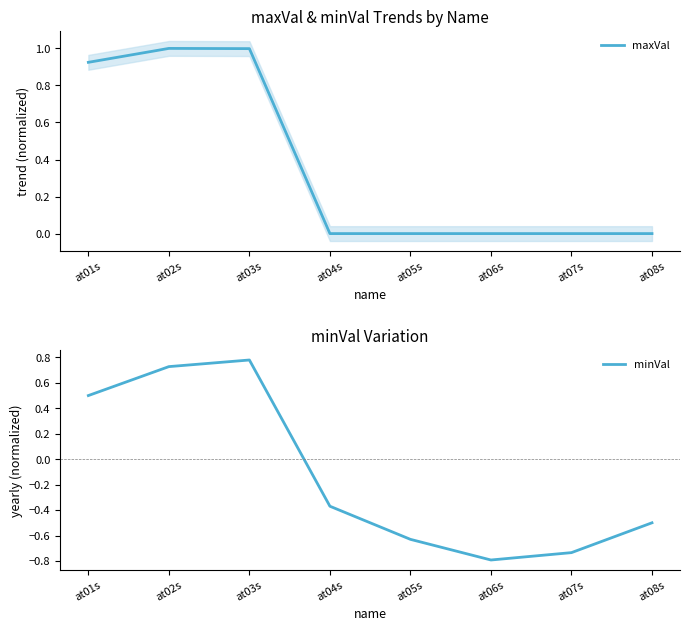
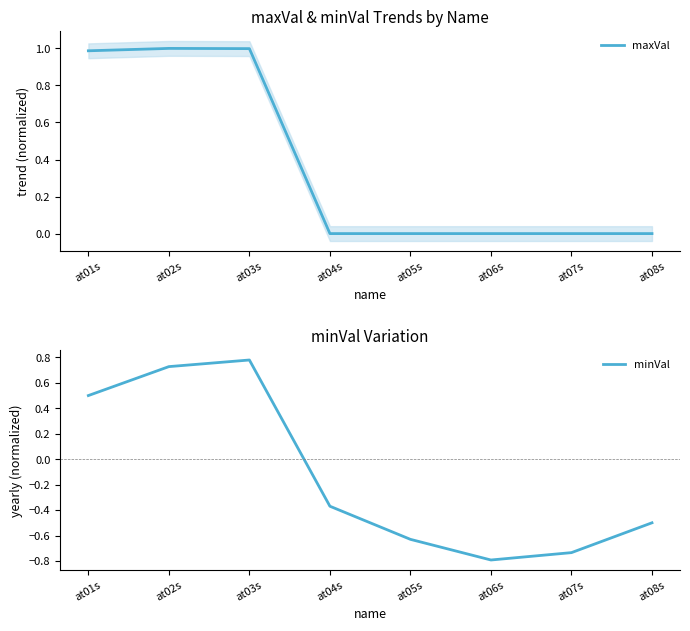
maxVal & minVal Trends by Name, maxVal, at01s: 0.92 -> 0.99
